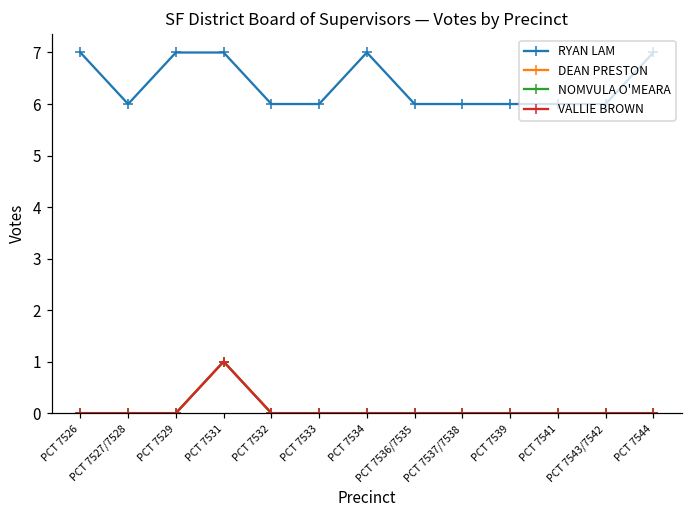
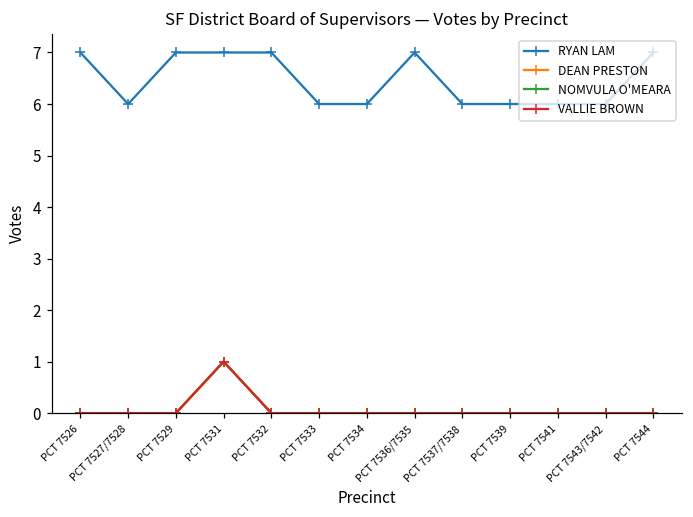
RYAN LAM, PCT 7532: 6 -> 7
RYAN LAM, PCT 7534: 7 -> 6
RYAN LAM, PCT 7536/7535: 6 -> 7
